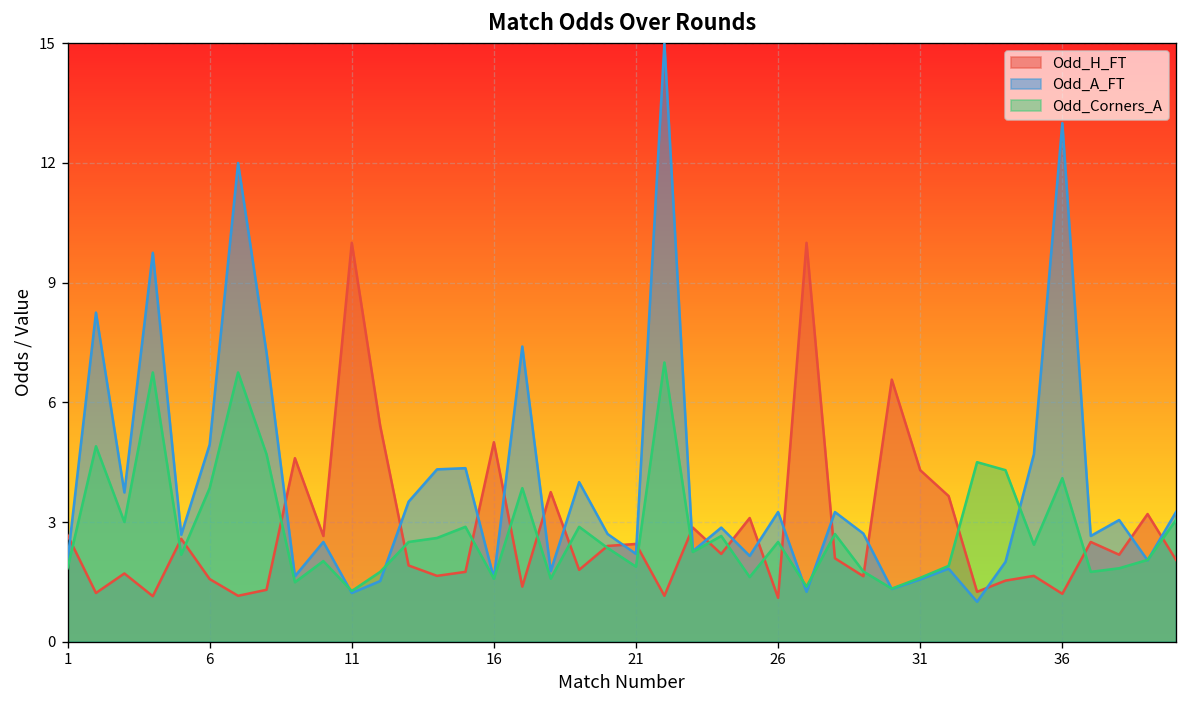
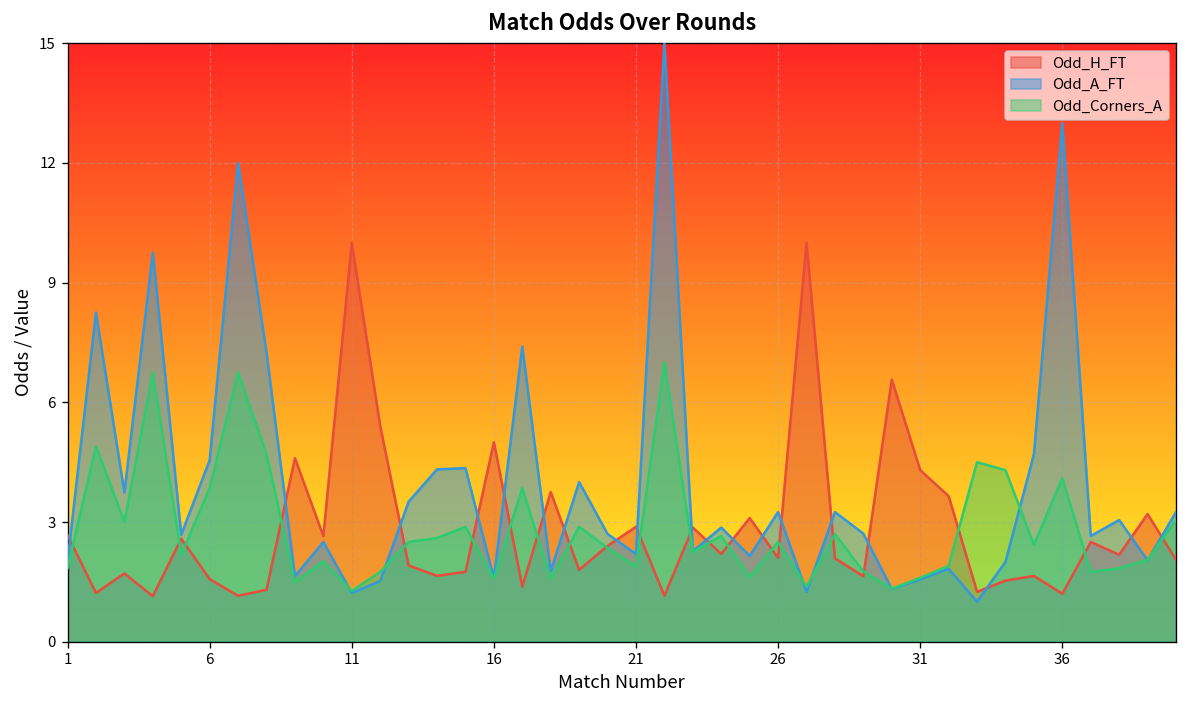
Odd_A_FT, 6: 4.9 -> 4.6
Odd_H_FT, 21: 2.5 -> 2.9
Odd_H_FT, 26: 1.1 -> 2.1
